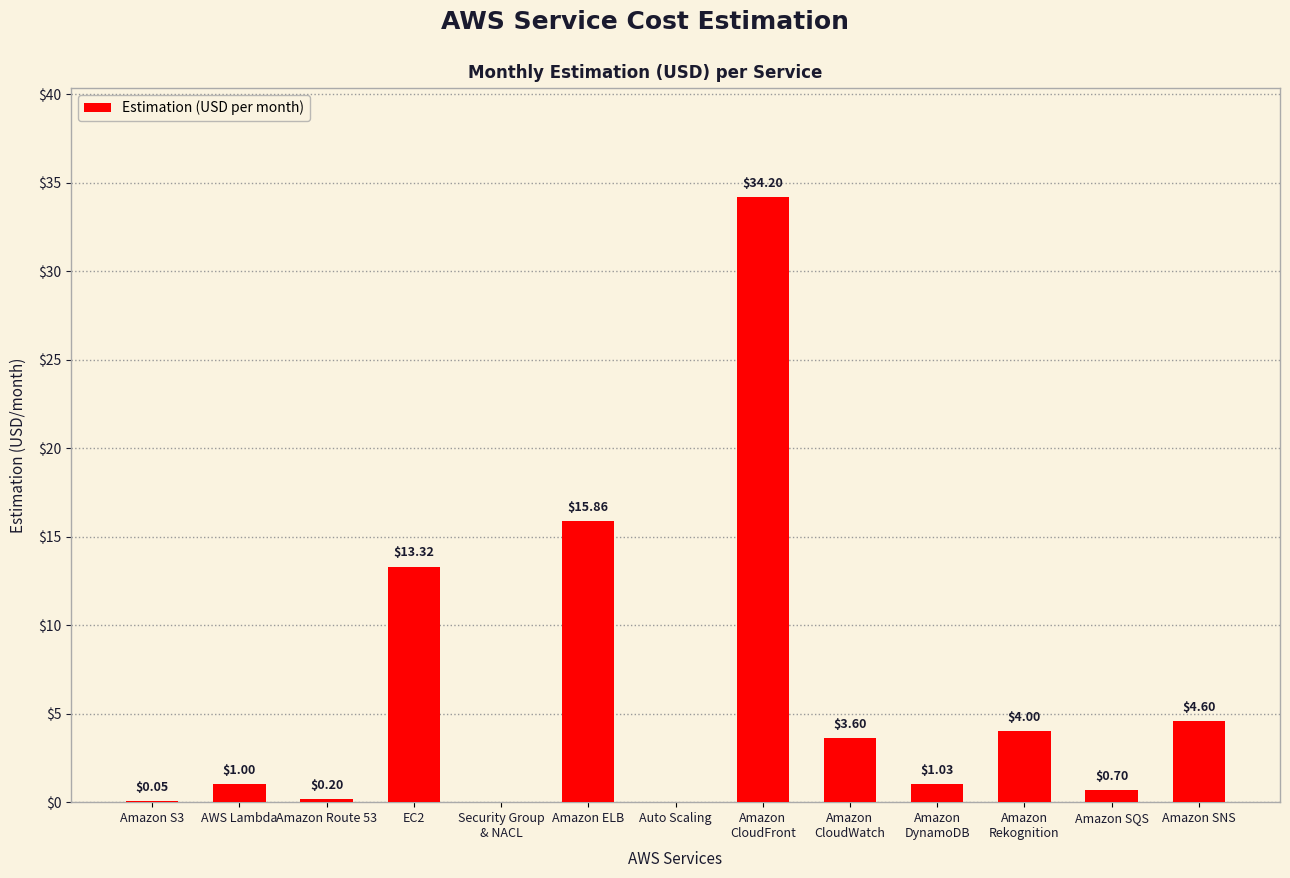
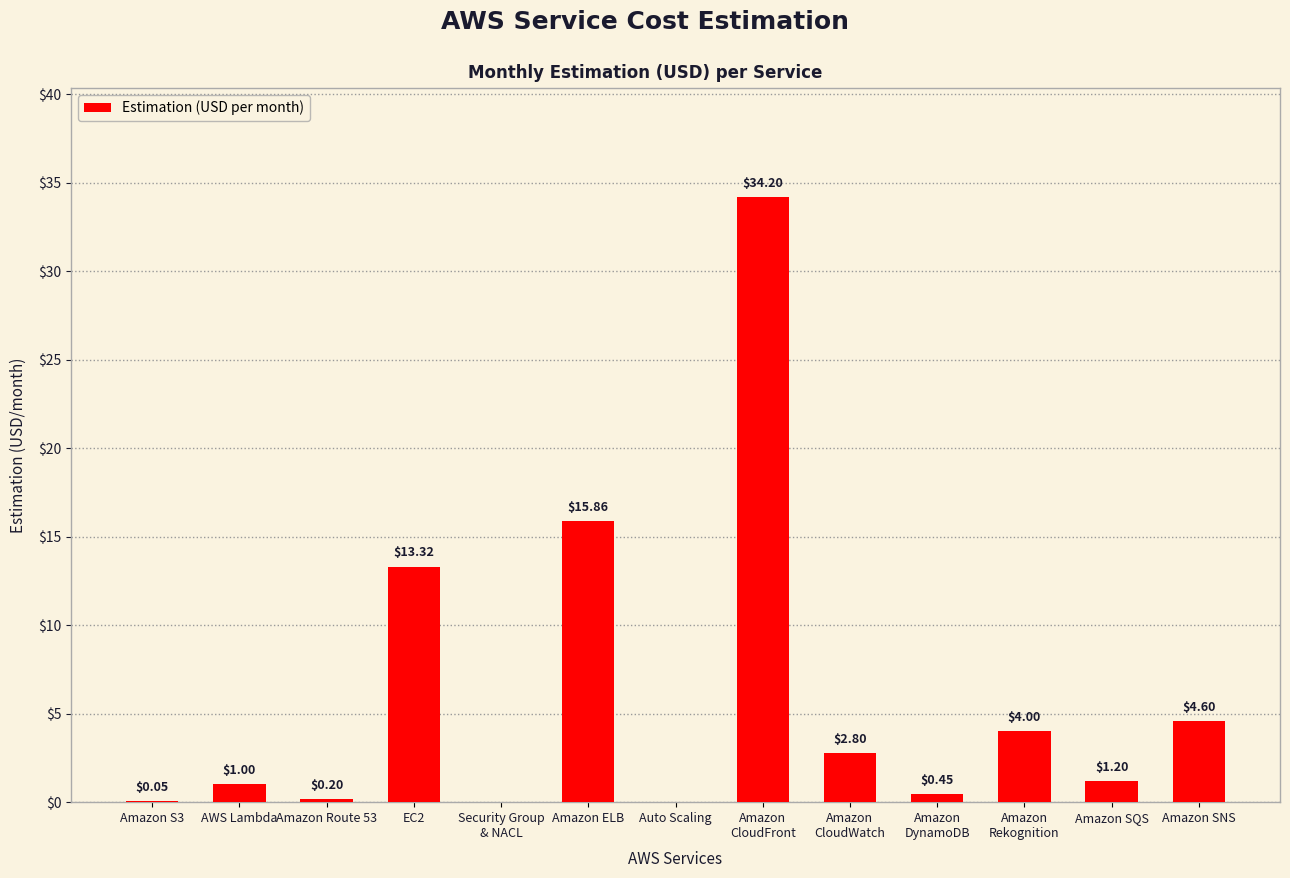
Amazon CloudWatch: $3.60 -> $2.80
Amazon DynamoDB: $1.03 -> $0.45
Amazon SQS: $0.70 -> $1.20
